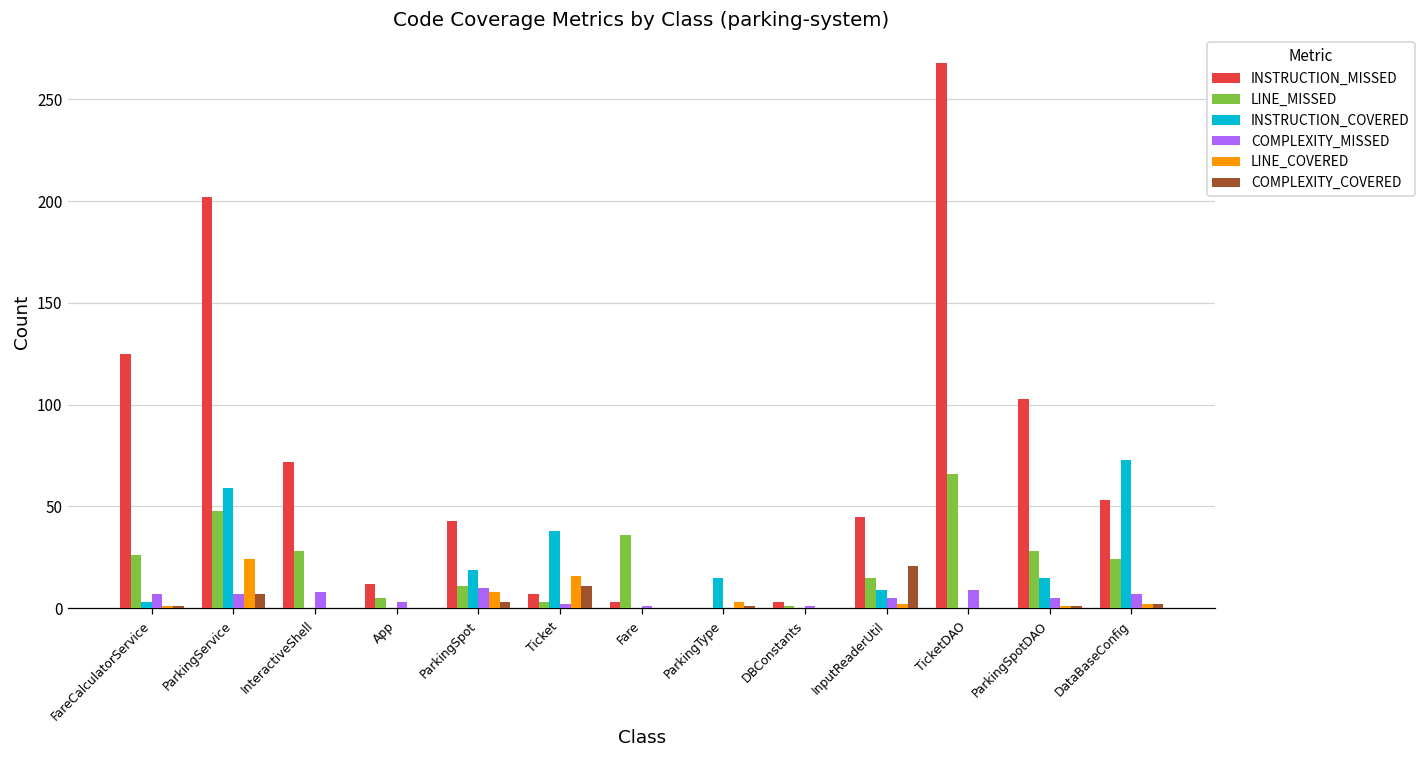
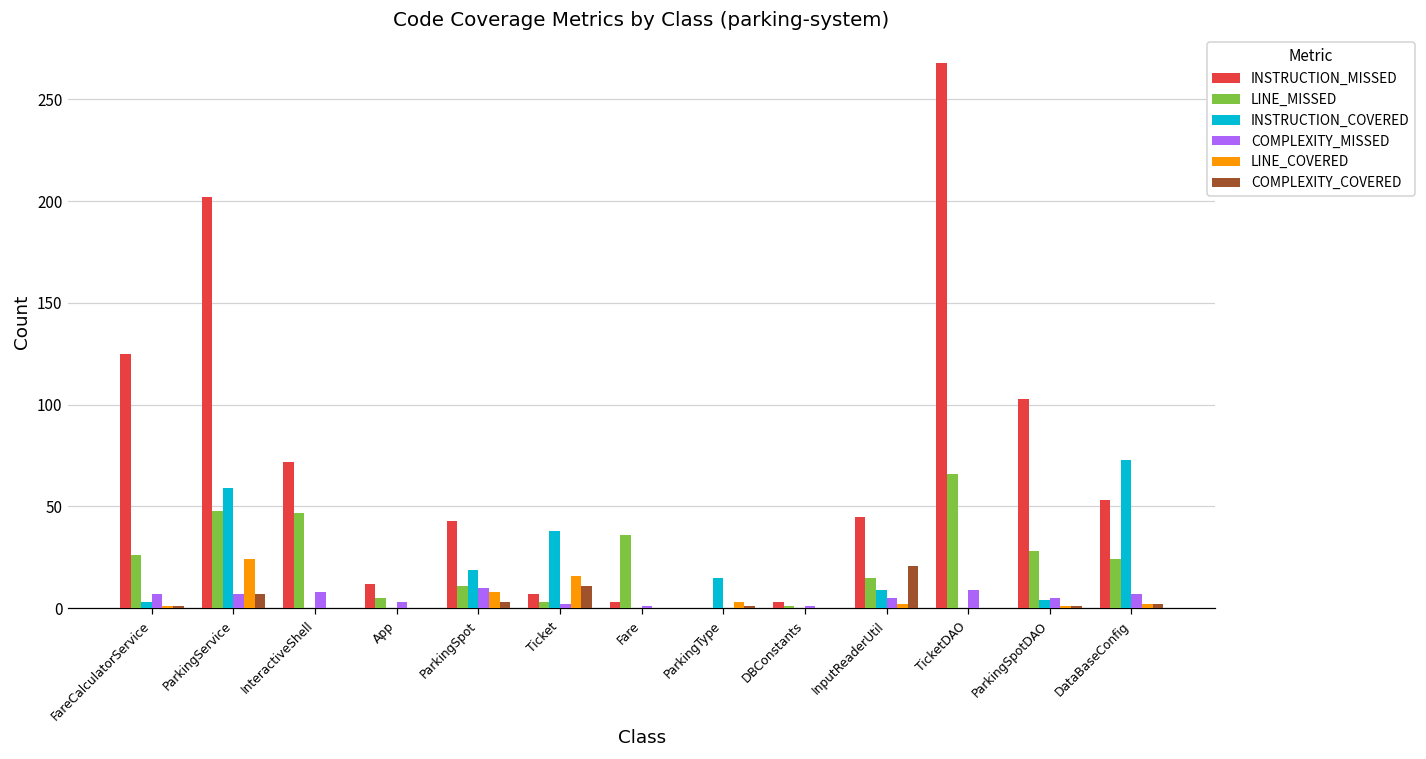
LINE_MISSED, InteractiveShell: 28 -> 47
INSTRUCTION_COVERED, ParkingSpotDAO: 15 -> 4
